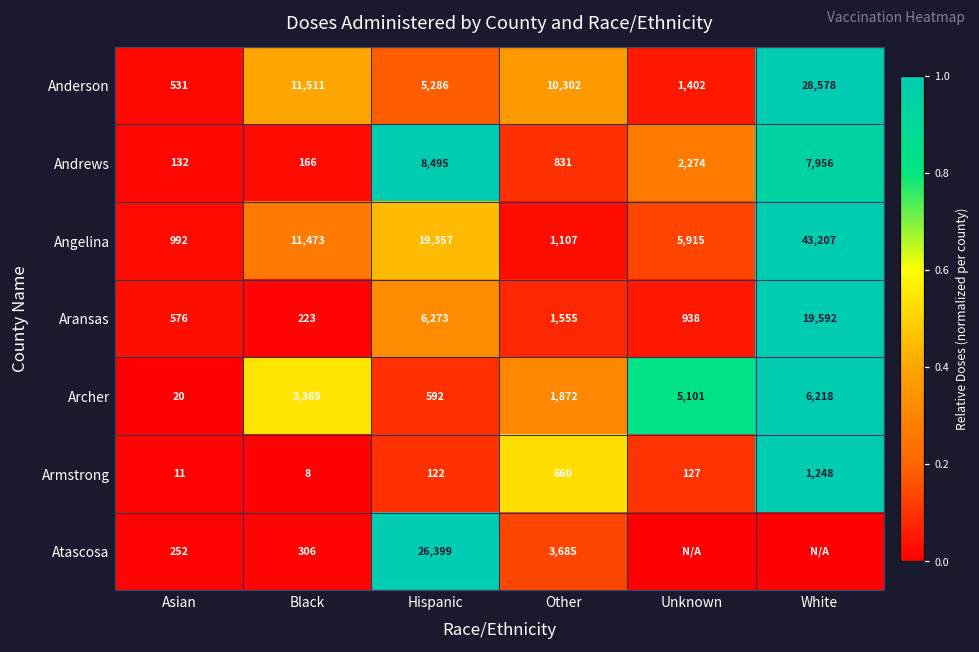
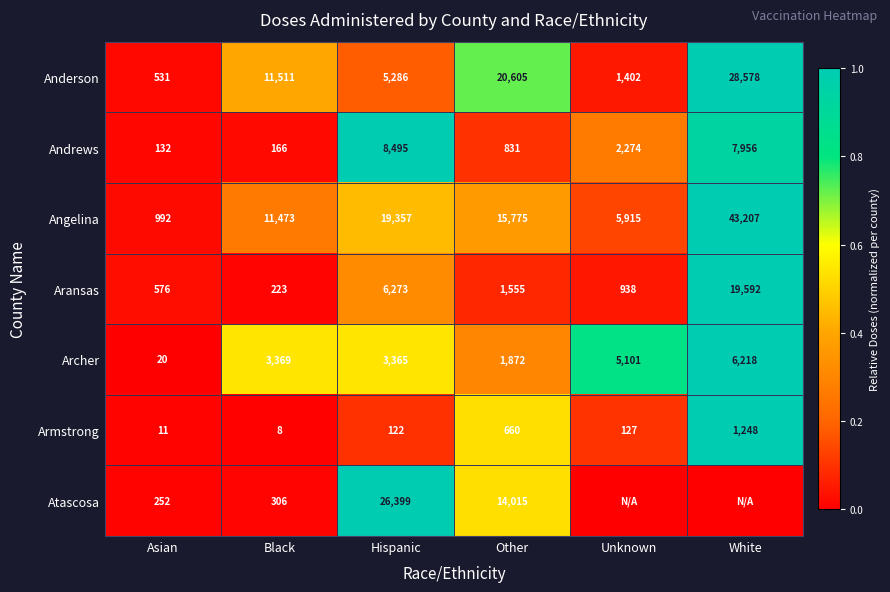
Anderson, Other: 10,302 -> 20,605
Angelina, Other: 1,107 -> 15,775
Archer, Hispanic: 592 -> 3,365
Atascosa, Other: 3,685 -> 14,015
